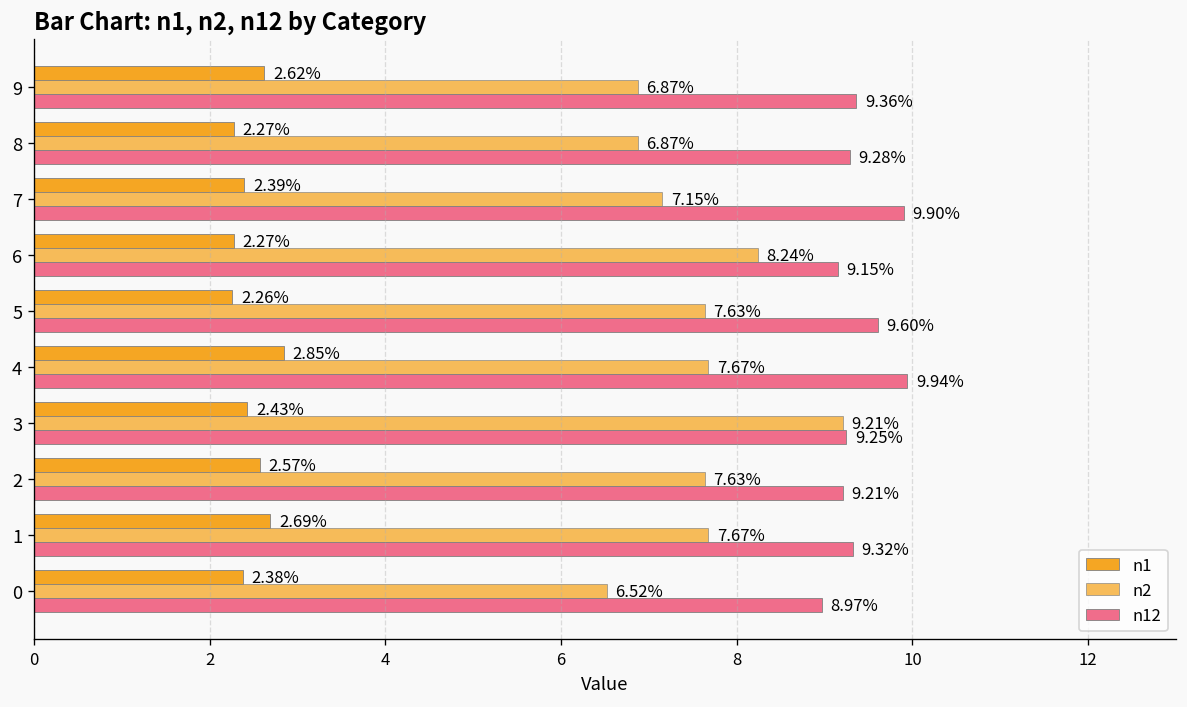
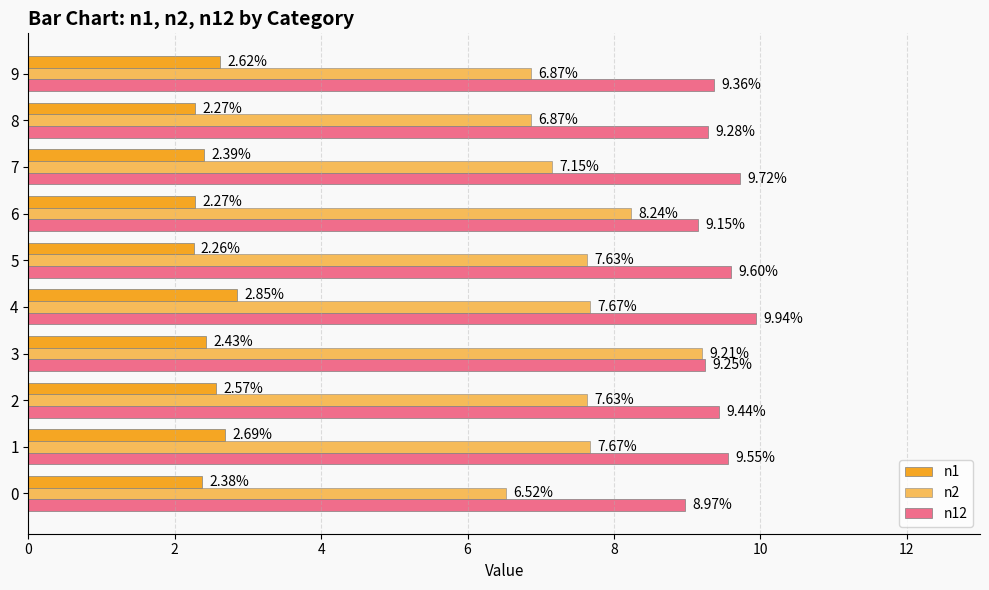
n12, 7: 9.90% -> 9.72%
n12, 2: 9.21% -> 9.44%
n12, 1: 9.32% -> 9.55%
